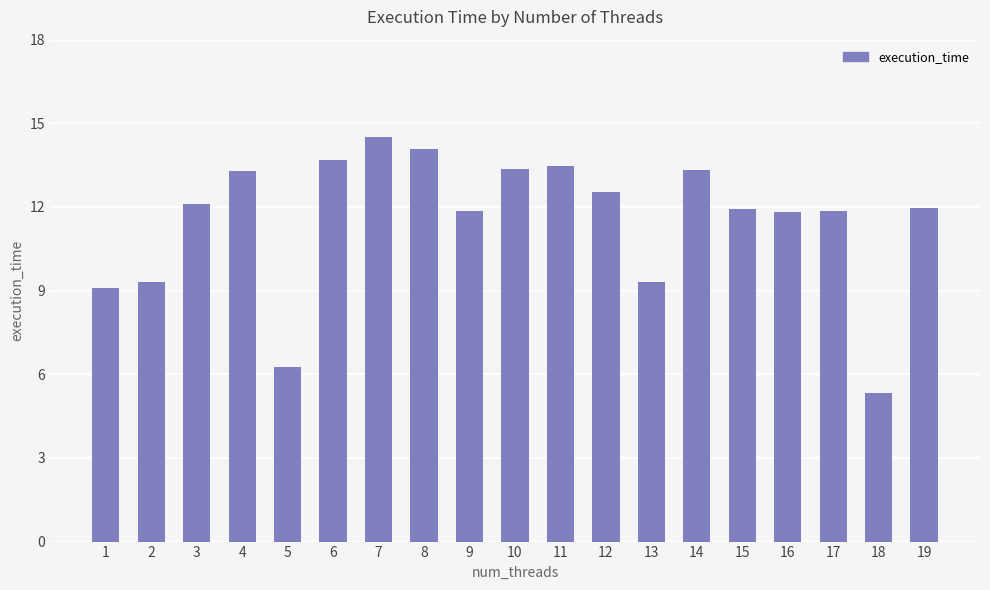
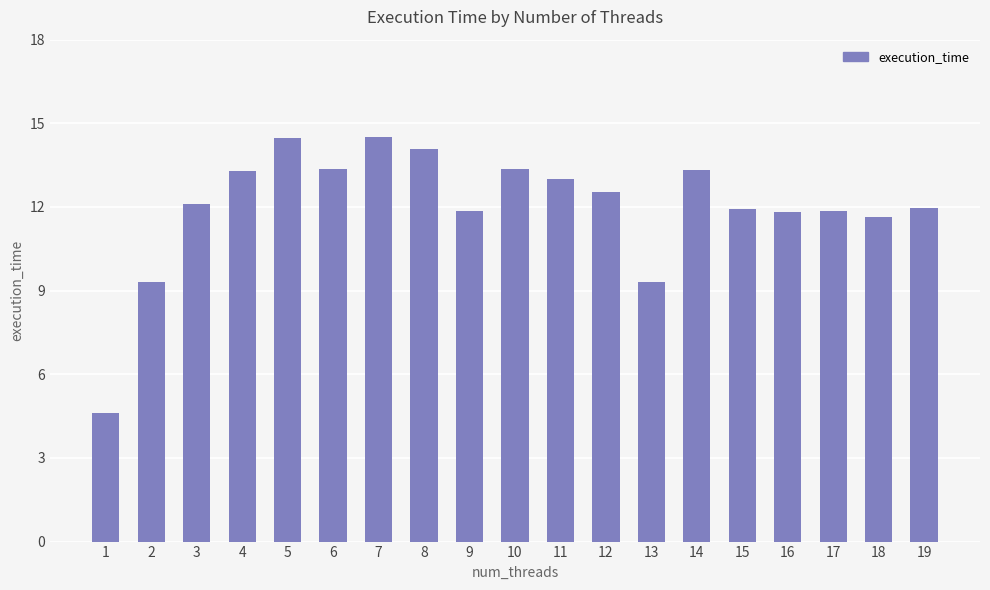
1: 9.1 -> 4.6
5: 6.3 -> 14.5
6: 13.7 -> 13.4
11: 13.5 -> 13.0
18: 5.3 -> 11.6
